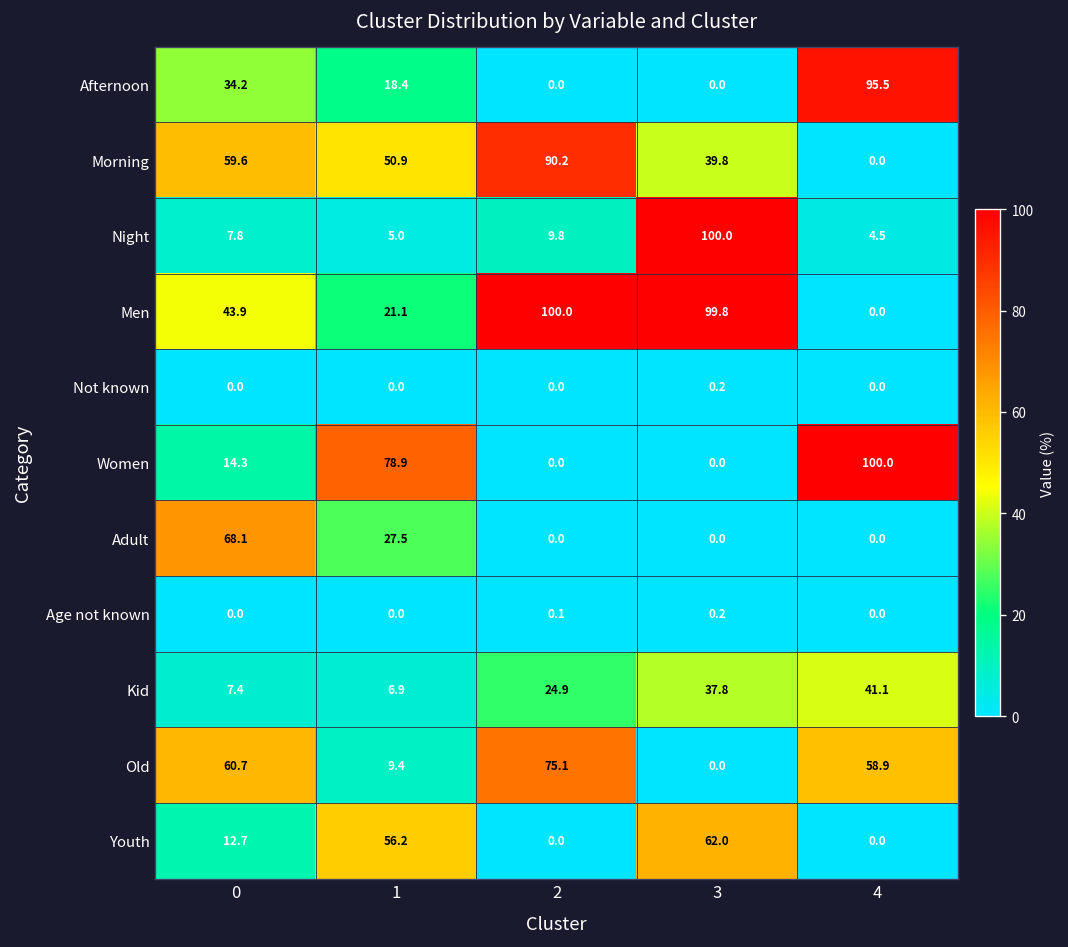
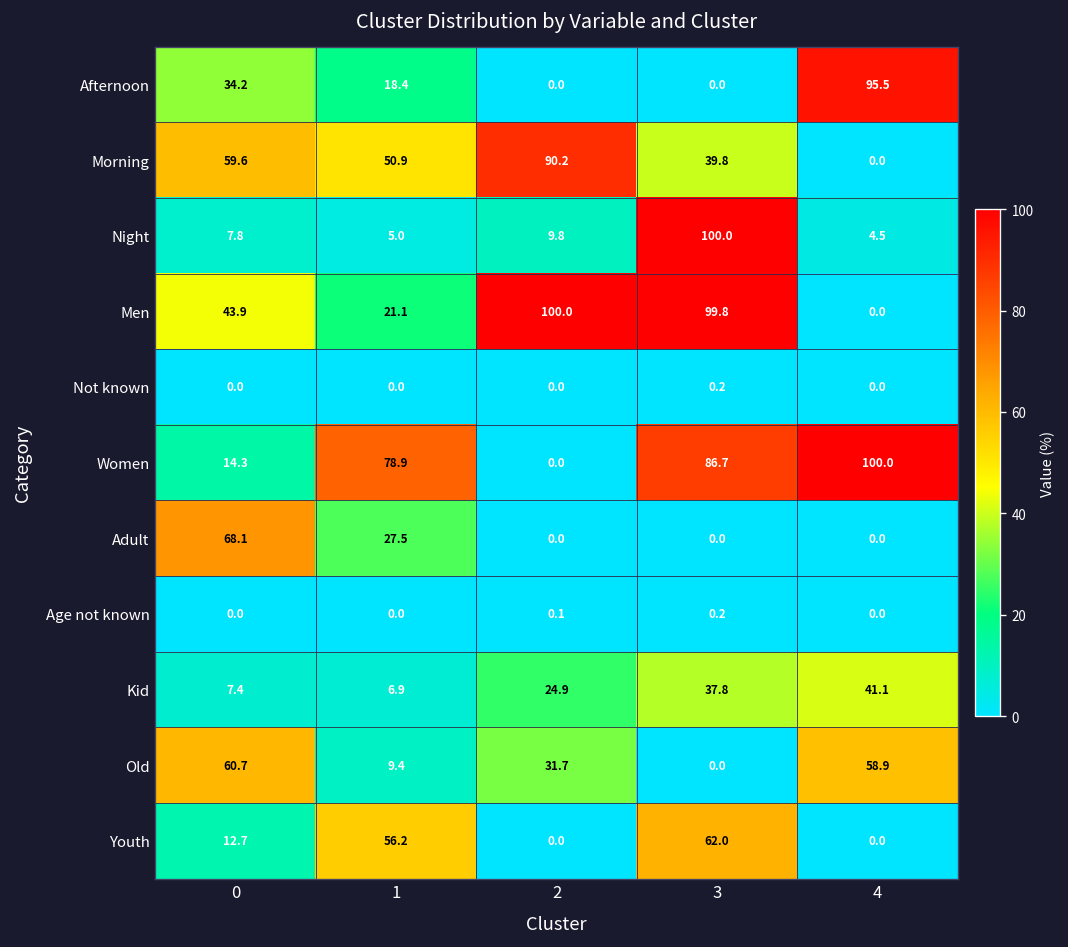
Women, 3: 0.0 -> 86.7
Old, 2: 75.1 -> 31.7
